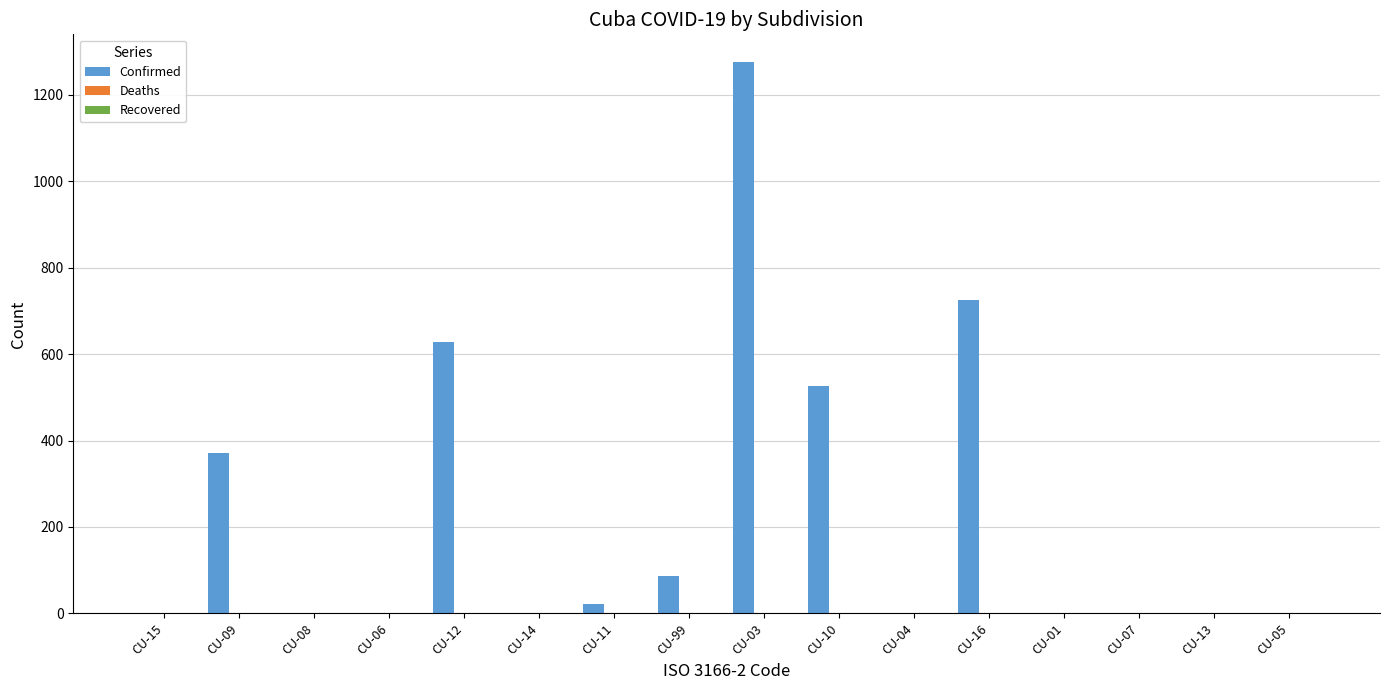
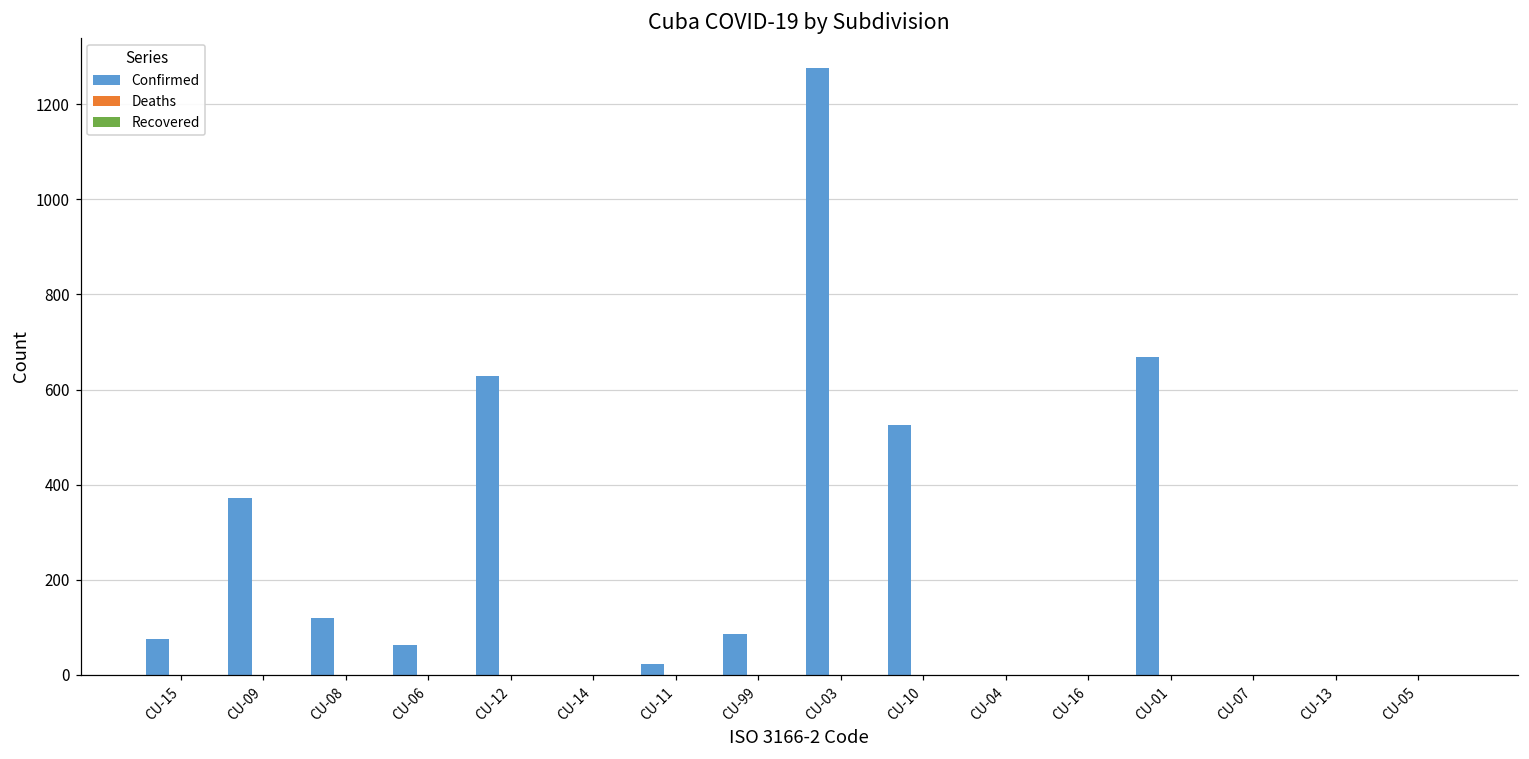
Confirmed, CU-15: 0 -> 80
Confirmed, CU-08: 0 -> 120
Confirmed, CU-06: 0 -> 60
Confirmed, CU-16: 730 -> 0
Confirmed, CU-01: 0 -> 670
